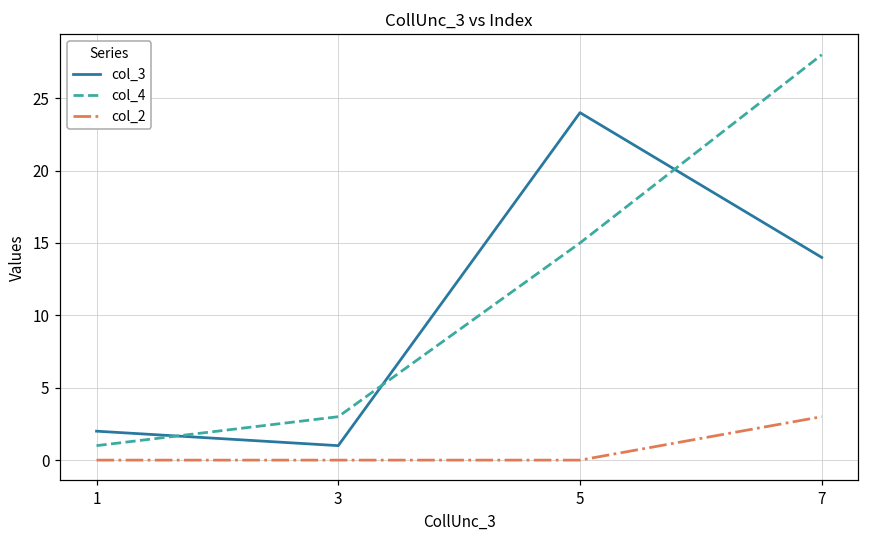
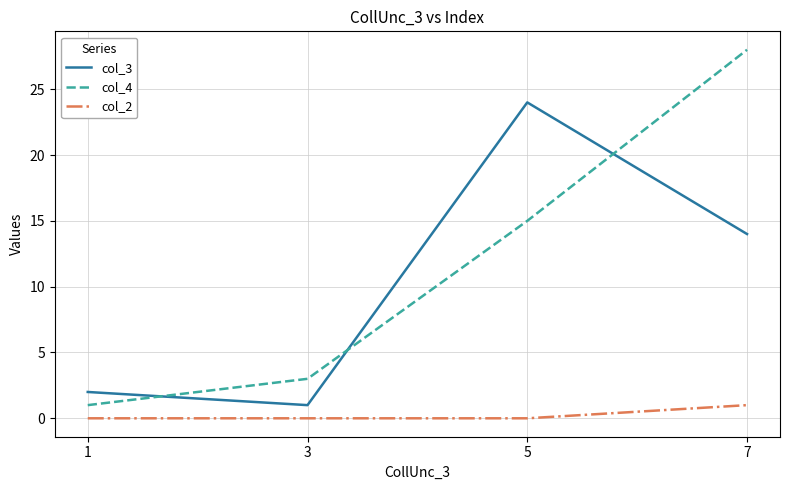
col_2, 7: 3 -> 1
